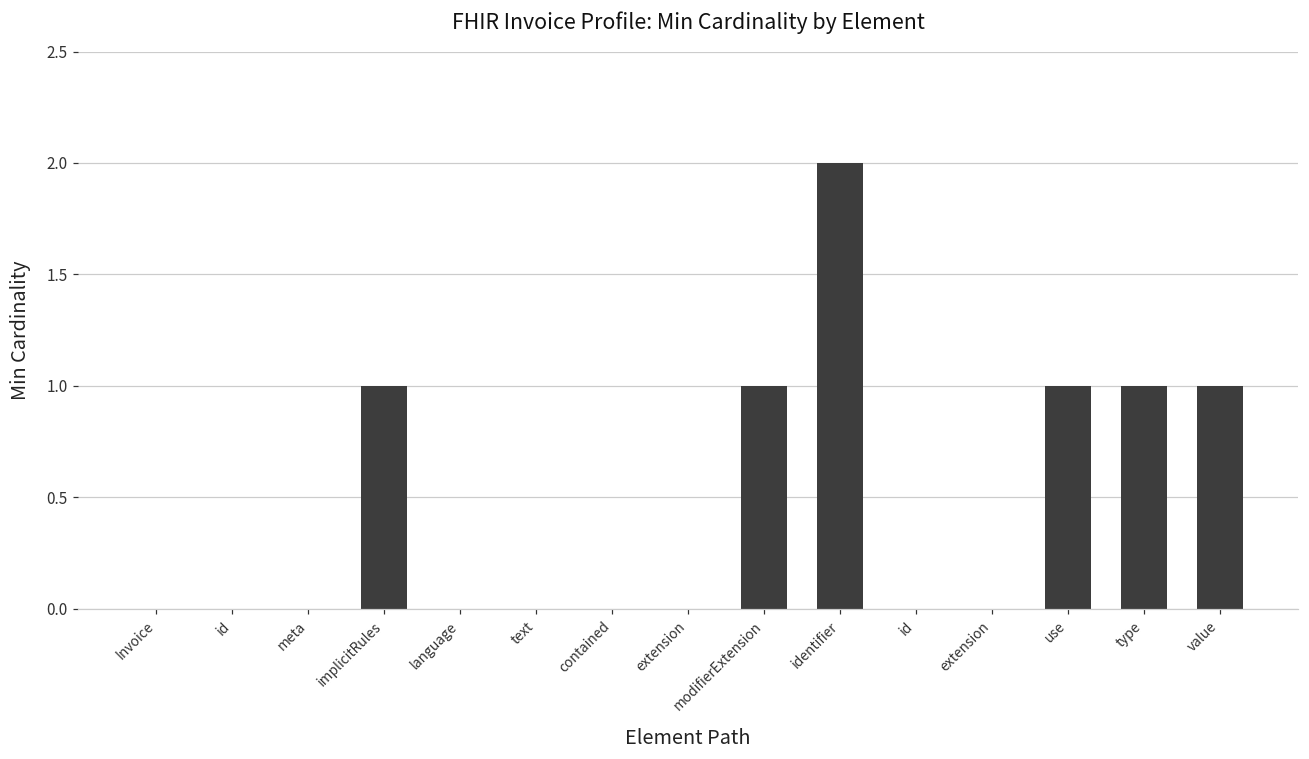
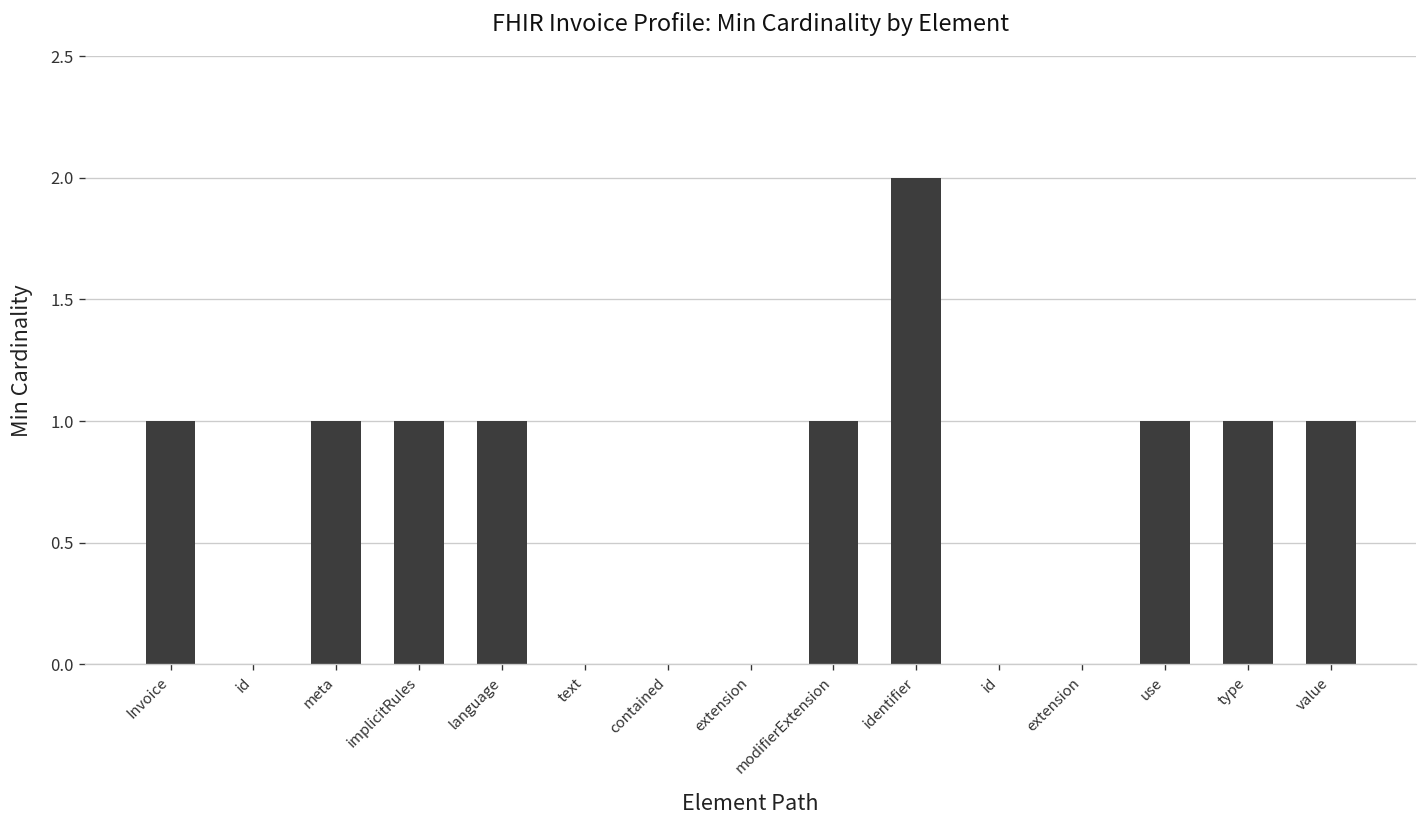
Invoice: 0 -> 1
meta: 0 -> 1
language: 0 -> 1
